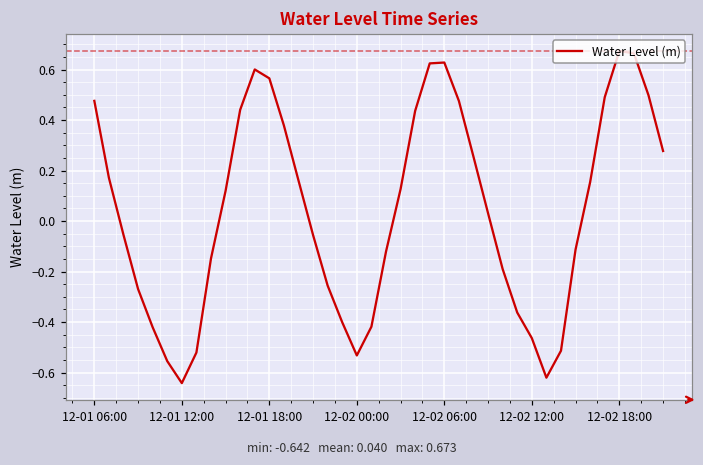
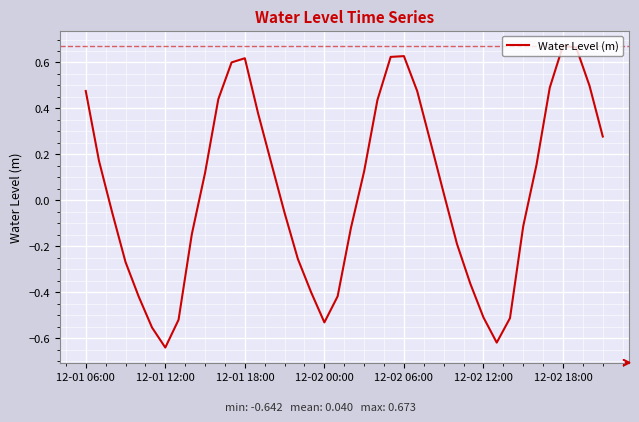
12-01 18:00: 0.57 -> 0.62
12-02 12:00: -0.46 -> -0.51
